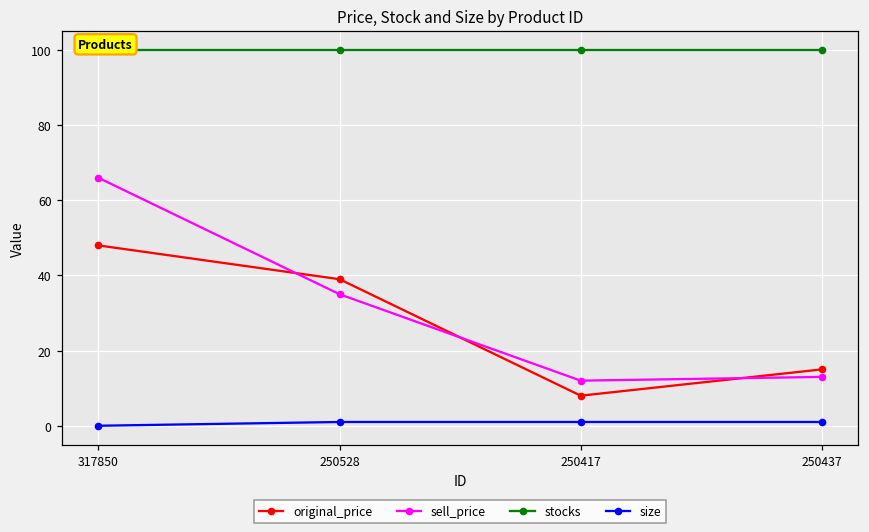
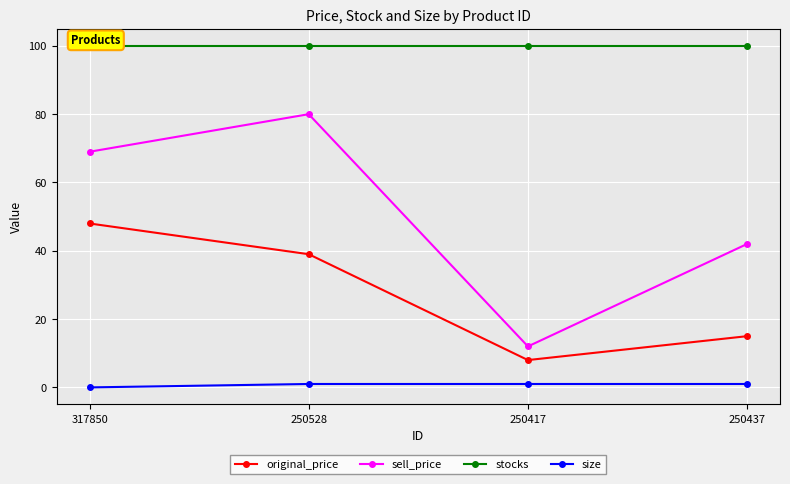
sell_price, 317850: 66 -> 69
sell_price, 250528: 35 -> 80
sell_price, 250437: 13 -> 42
